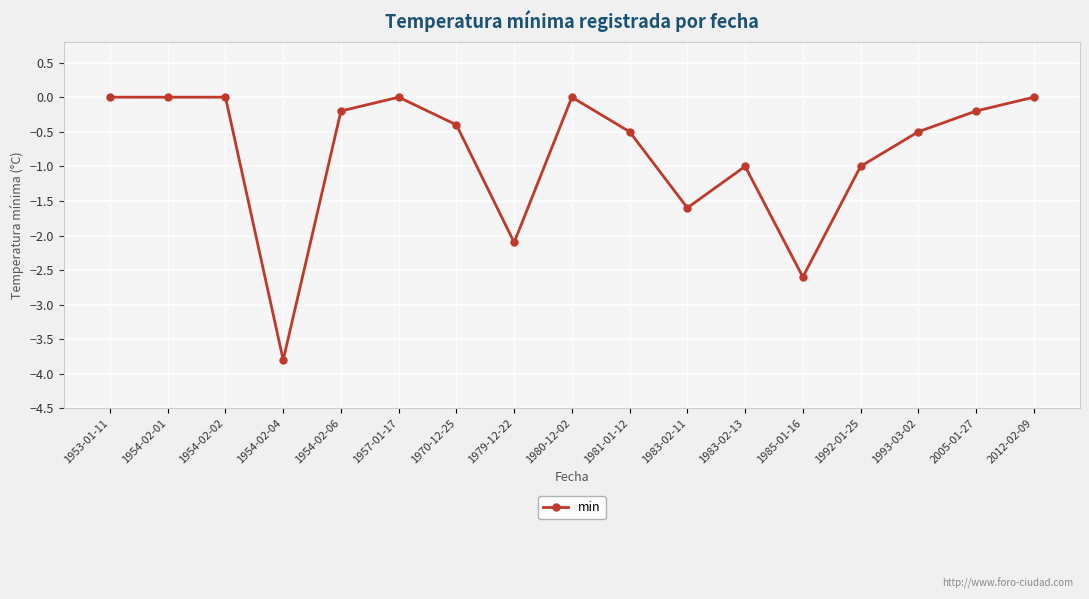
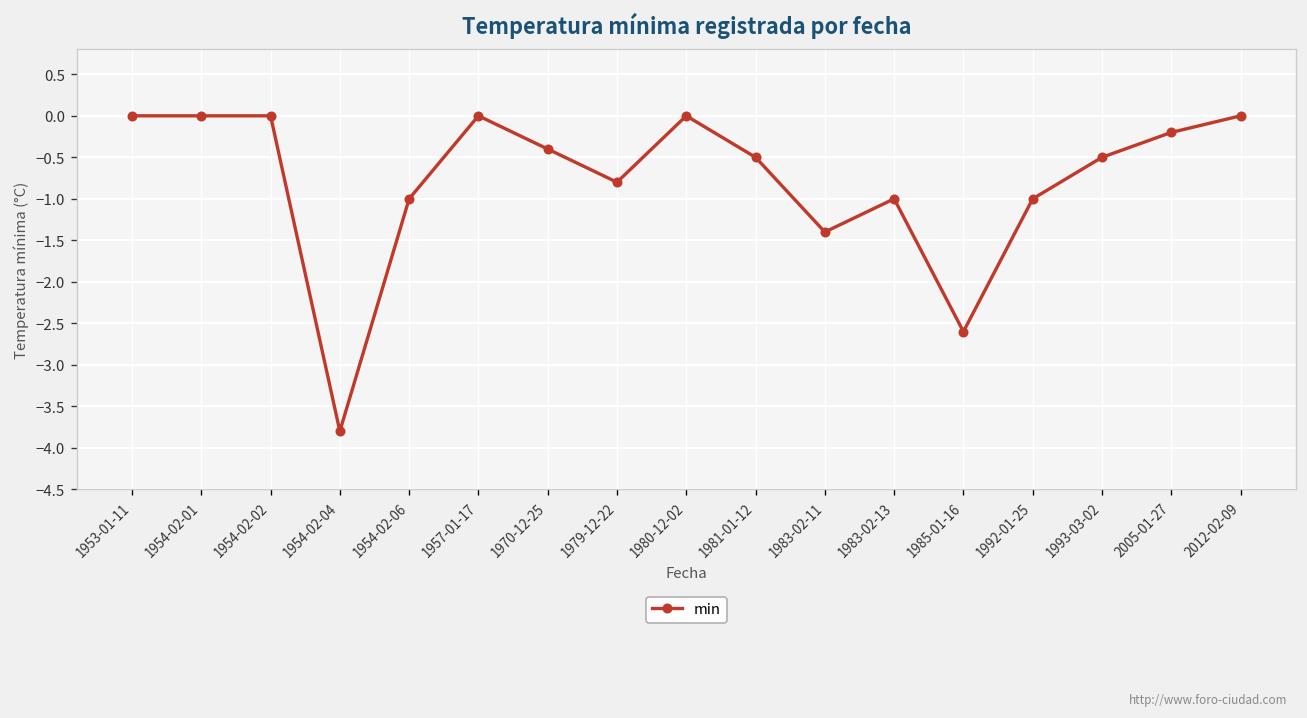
1954-02-06: -0.2 -> -1.0
1979-12-22: -2.1 -> -0.8
1983-02-11: -1.6 -> -1.4
